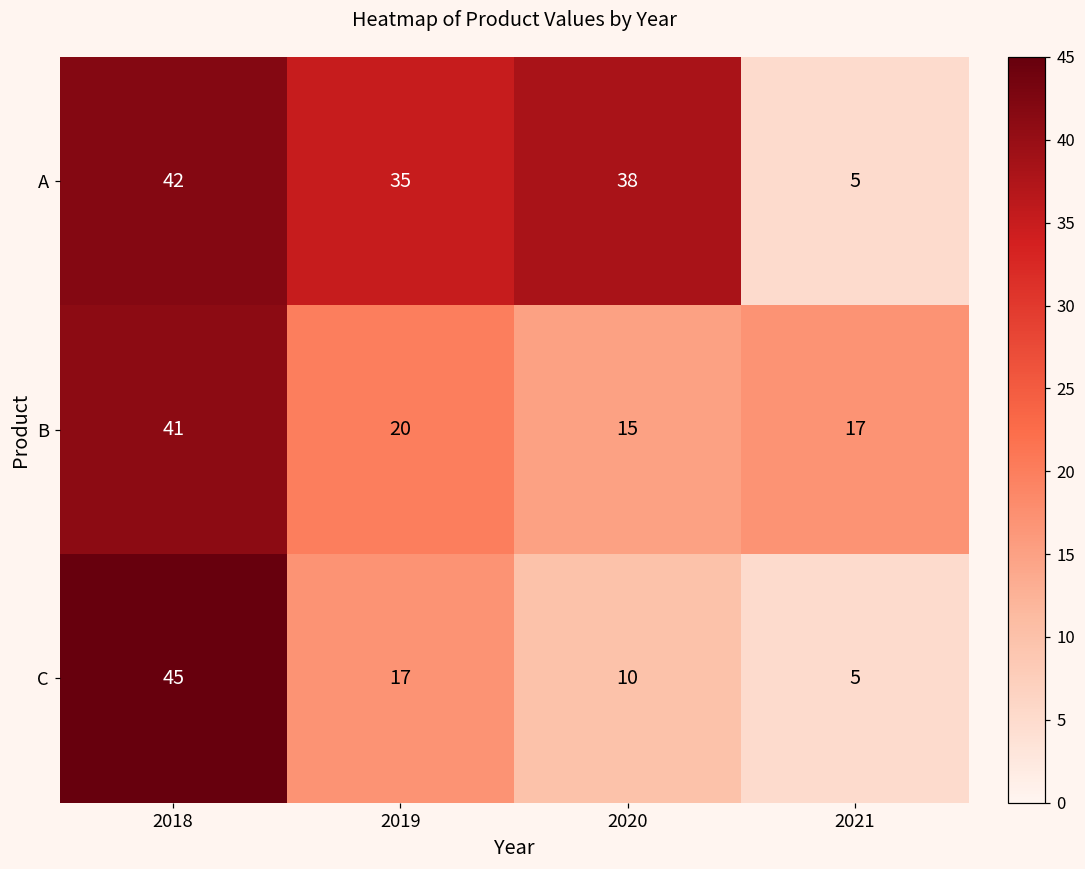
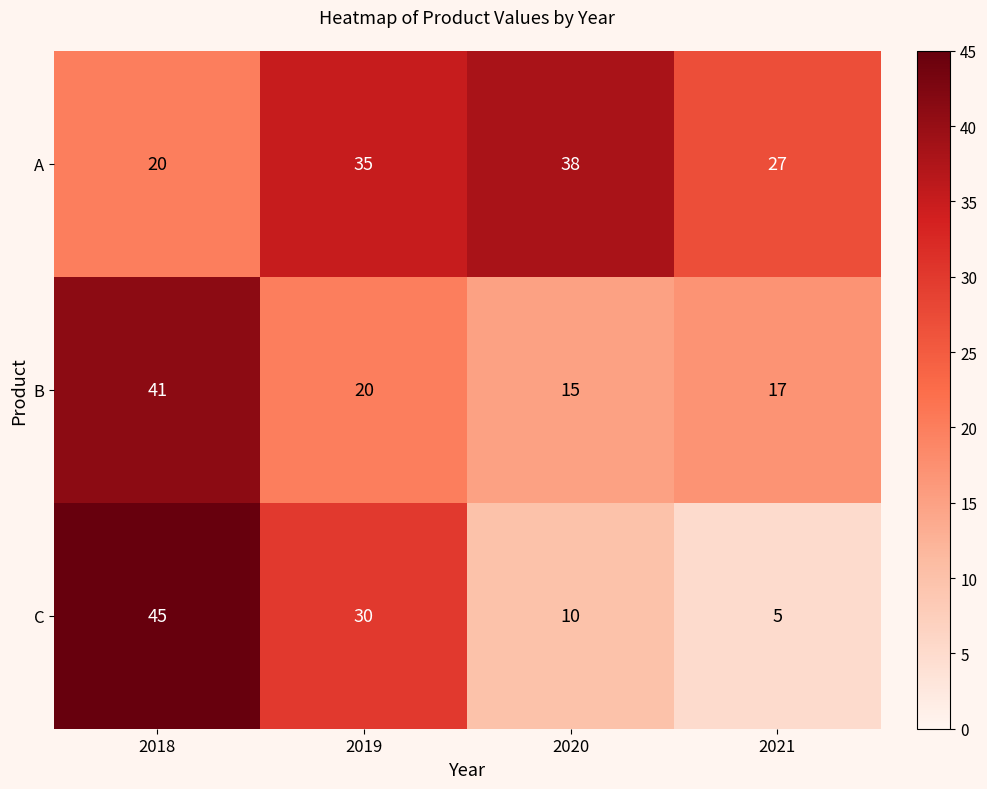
A, 2018: 42 -> 20
A, 2021: 5 -> 27
C, 2019: 17 -> 30
